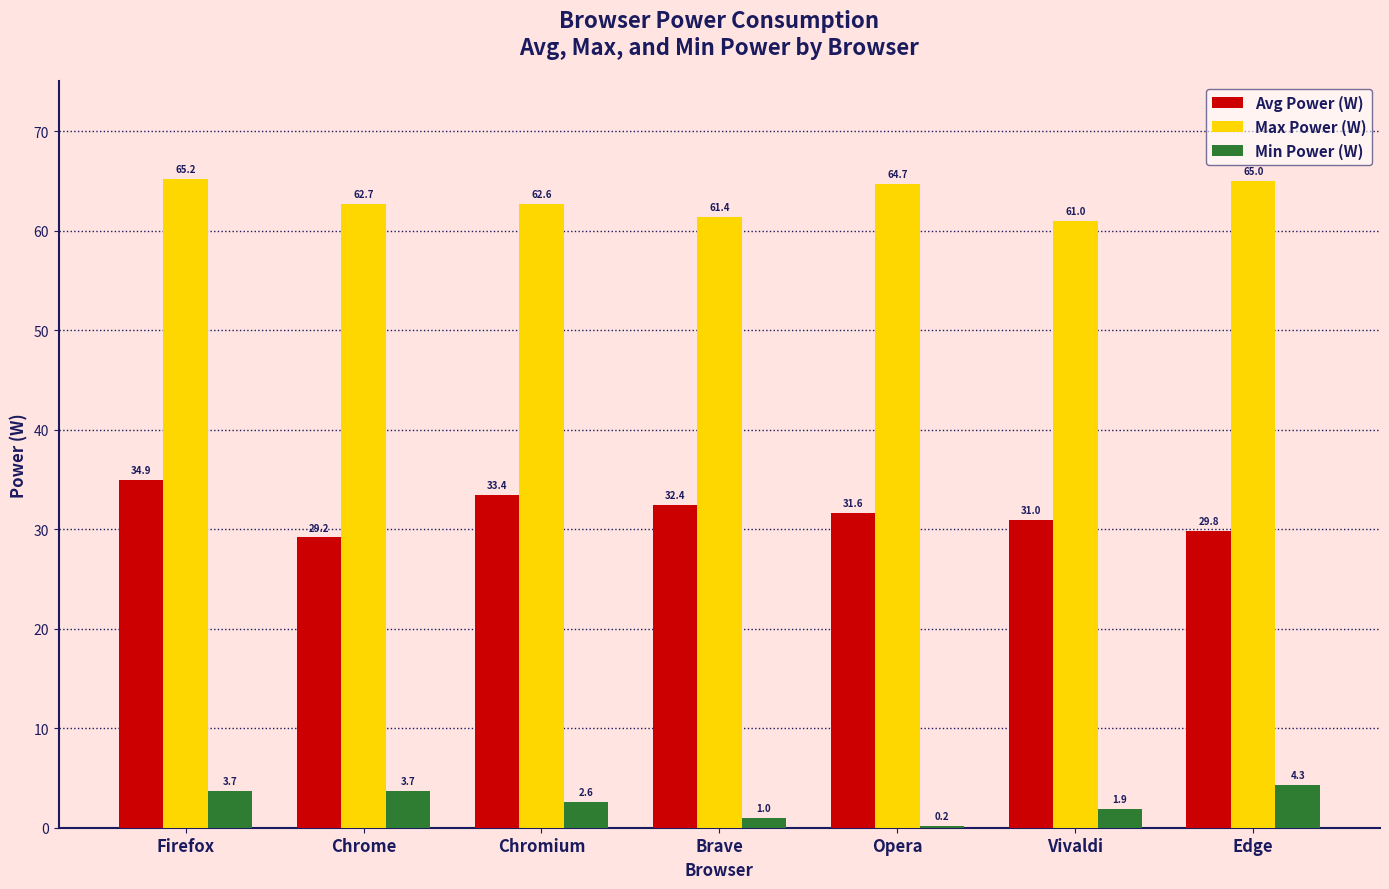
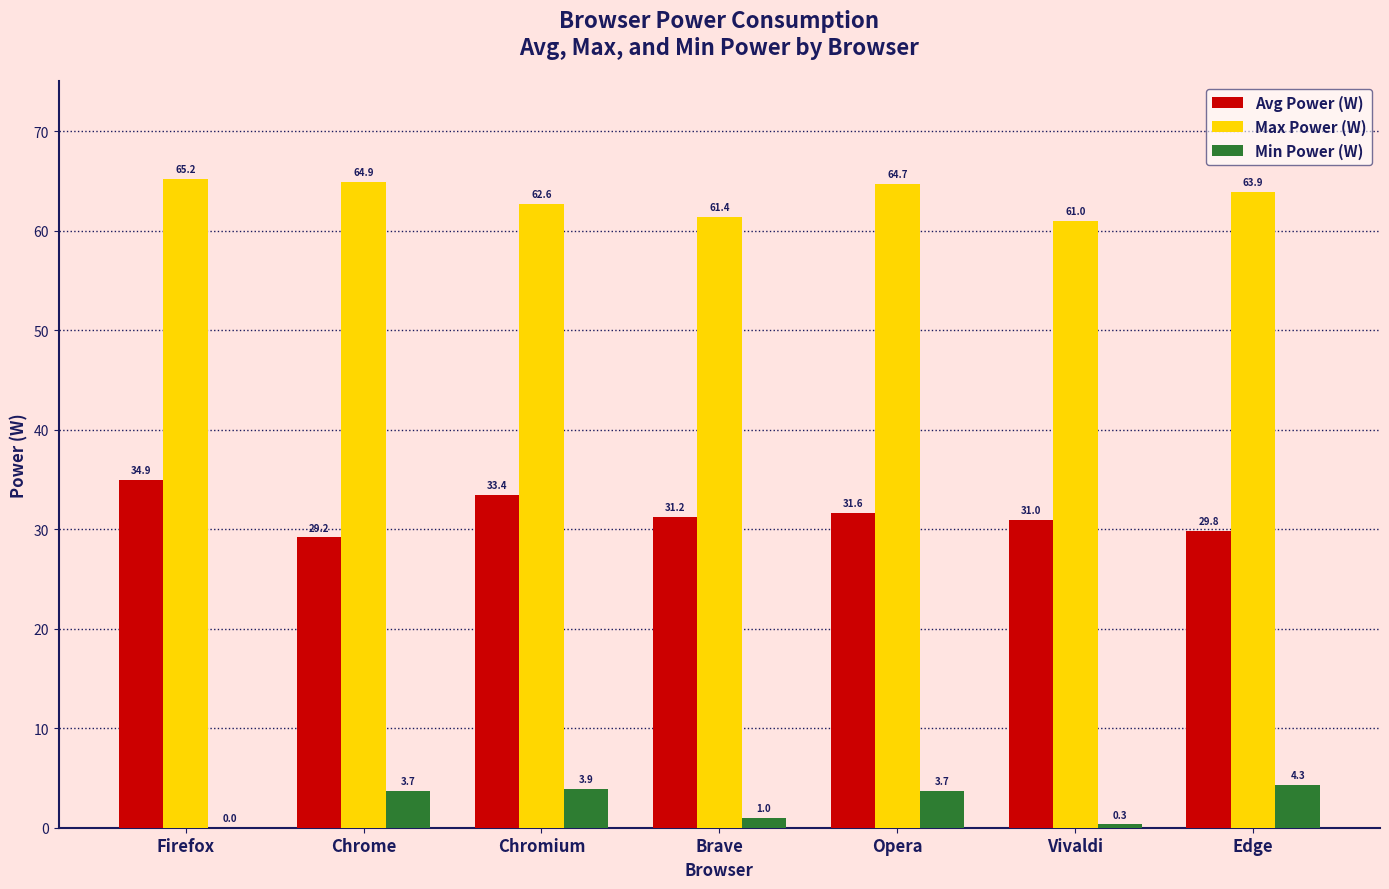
Min Power (W), Firefox: 3.7 -> 0.0
Max Power (W), Chrome: 62.7 -> 64.9
Min Power (W), Chromium: 2.6 -> 3.9
Avg Power (W), Brave: 32.4 -> 31.2
Min Power (W), Opera: 0.2 -> 3.7
Min Power (W), Vivaldi: 1.9 -> 0.3
Max Power (W), Edge: 65.0 -> 63.9
